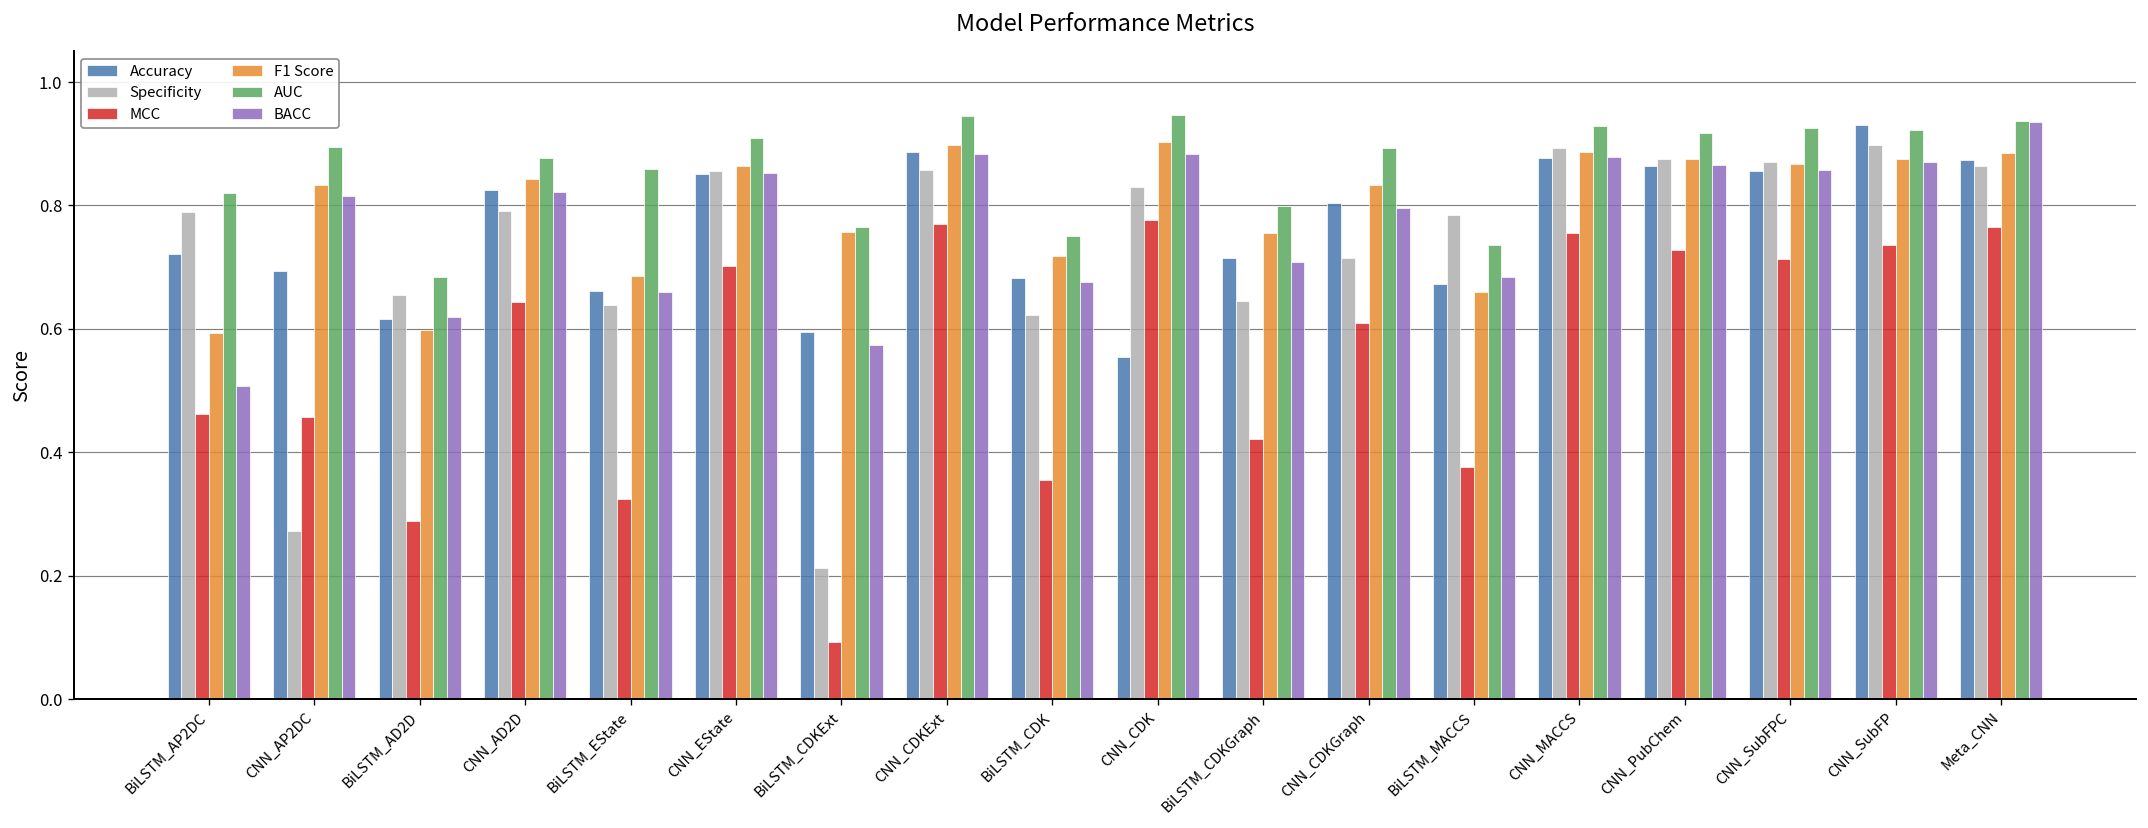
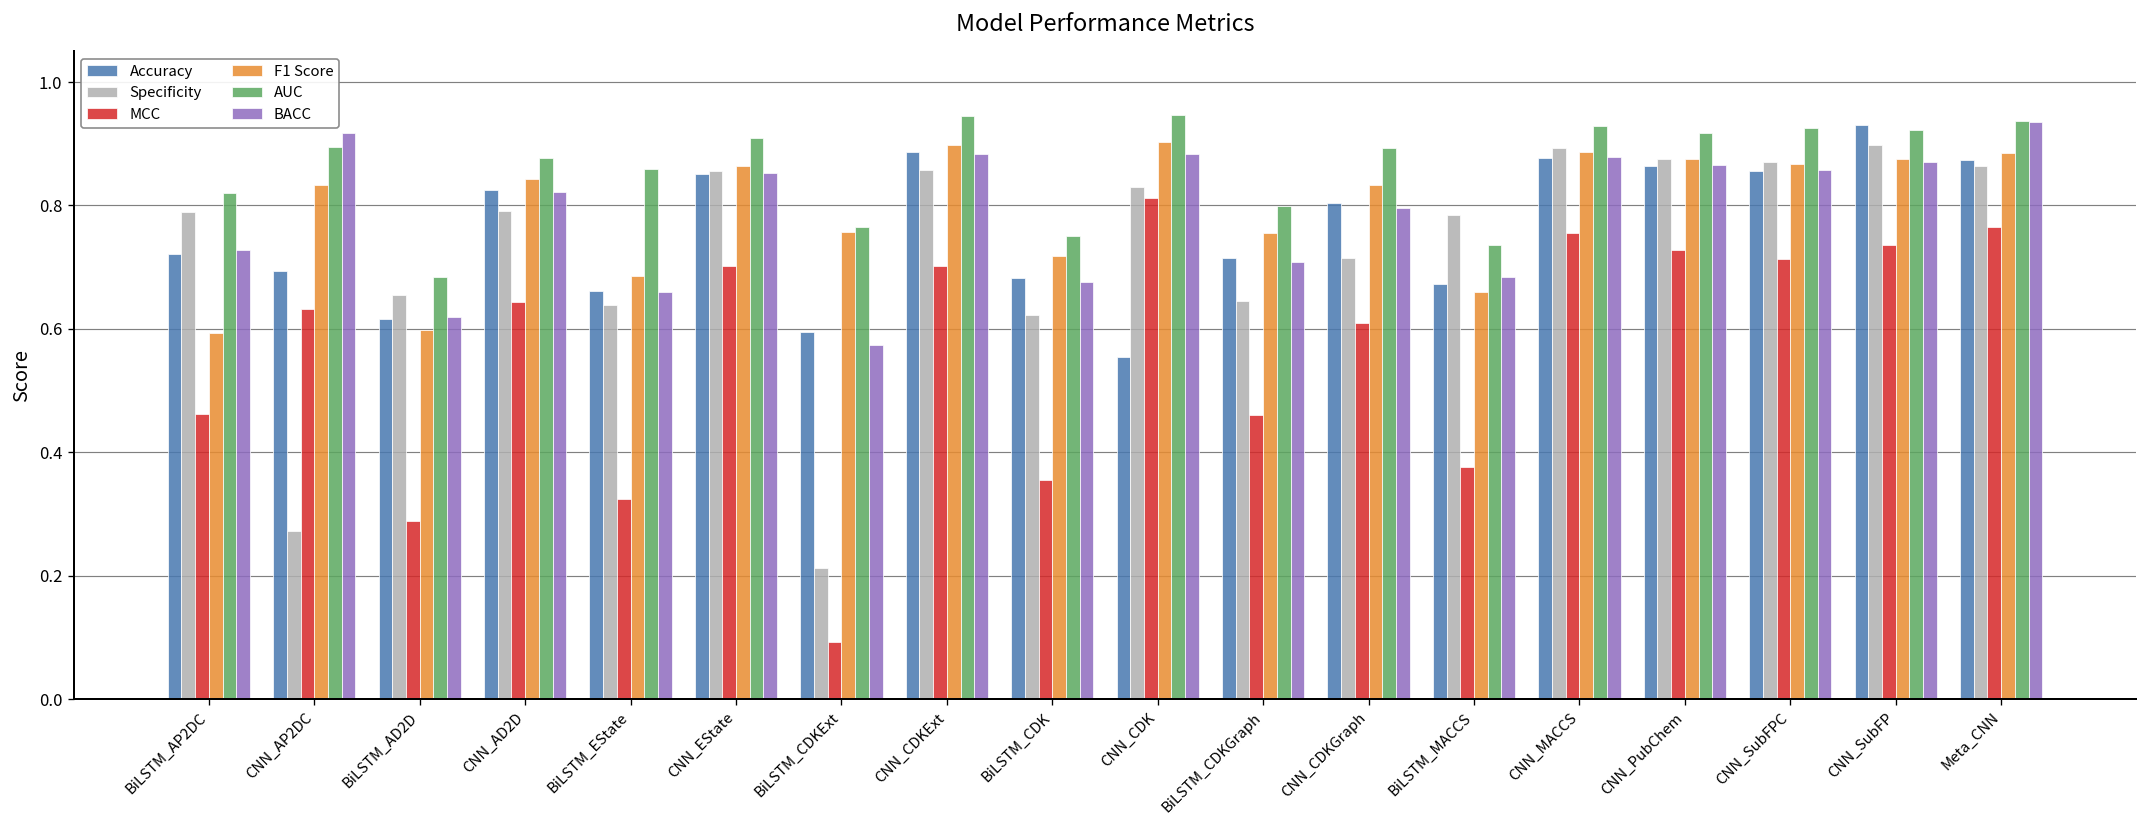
BACC, BiLSTM_AP2DC: 0.51 -> 0.73
MCC, CNN_AP2DC: 0.46 -> 0.63
BACC, CNN_AP2DC: 0.82 -> 0.92
MCC, CNN_CDKExt: 0.77 -> 0.70
MCC, CNN_CDK: 0.78 -> 0.81
MCC, BiLSTM_CDKGraph: 0.42 -> 0.46
